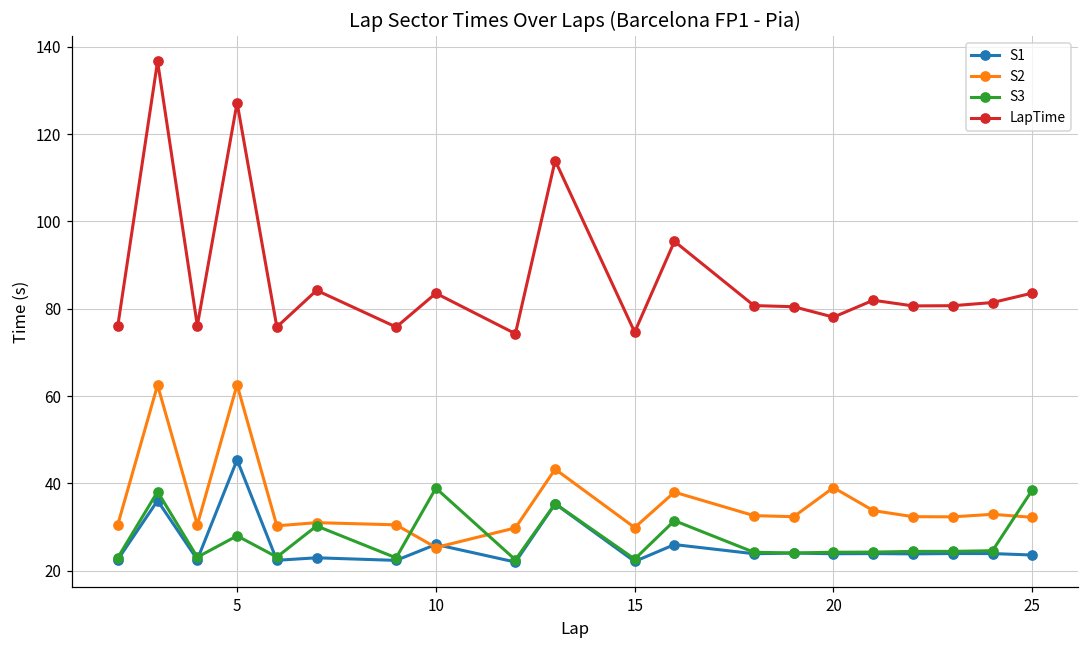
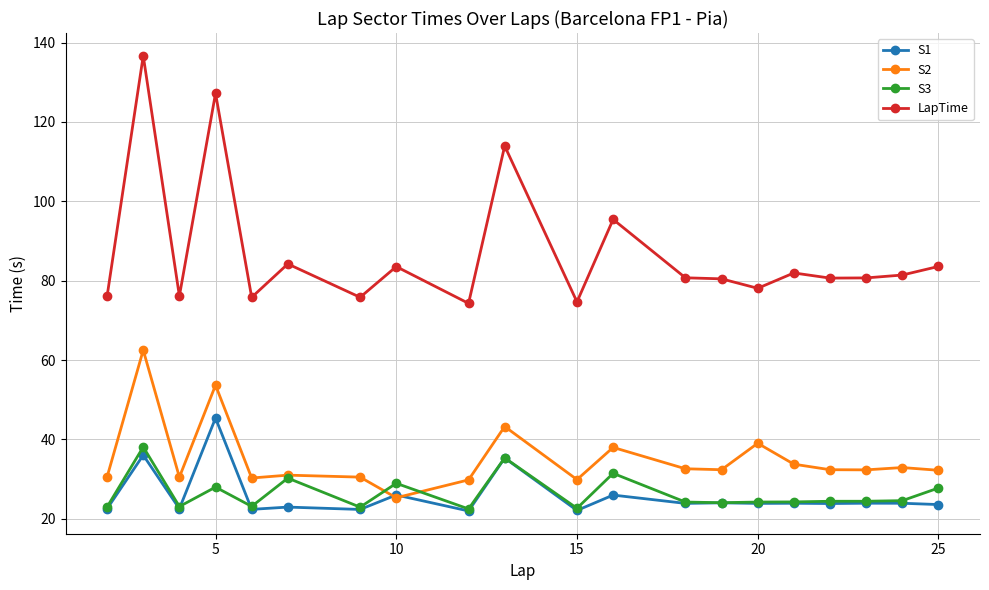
S2, 5: 63 -> 54
S3, 10: 39 -> 29
S3, 25: 38 -> 28
